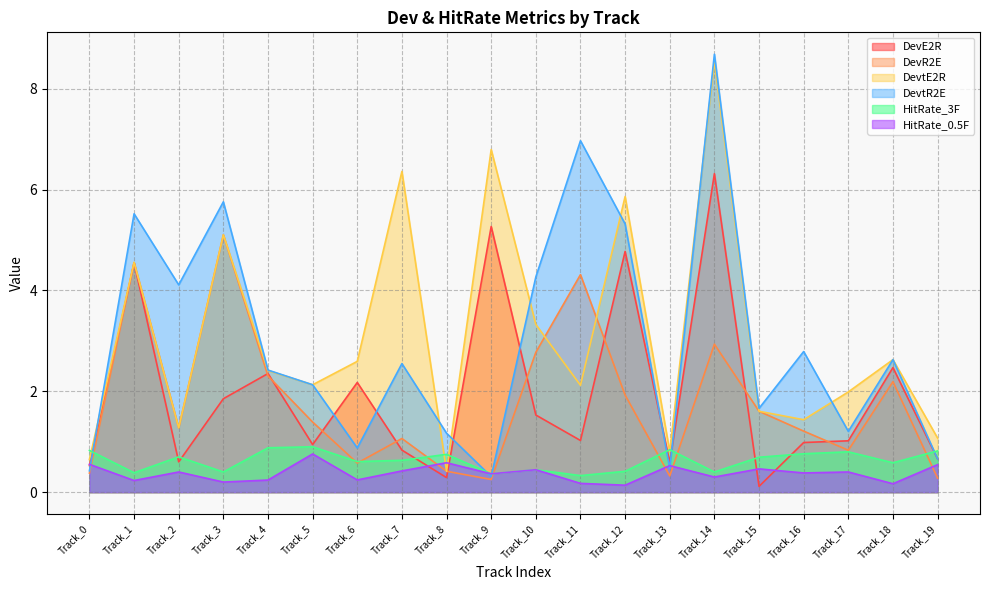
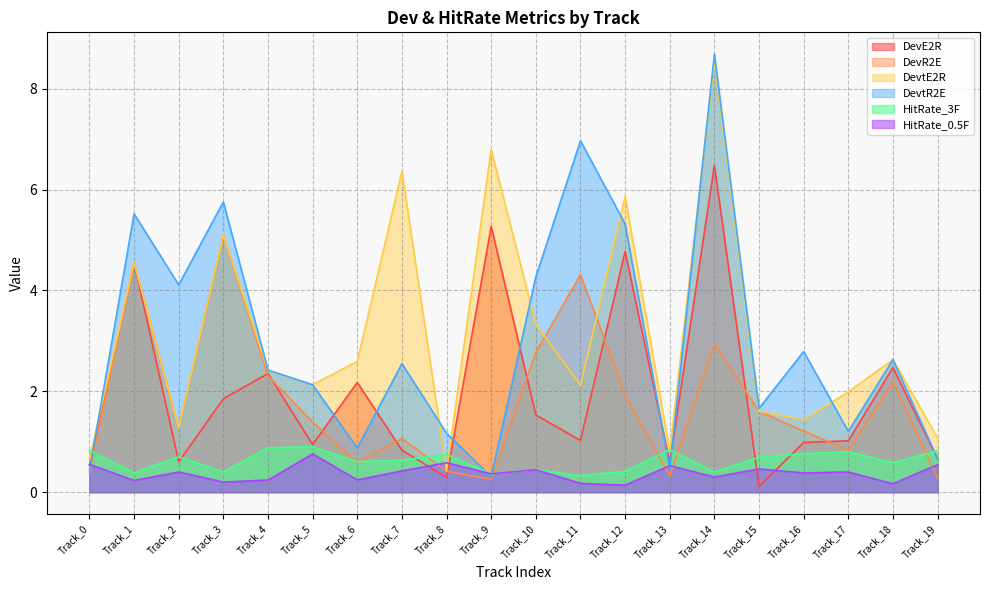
DevE2R, Track_14: 6.3 -> 6.5
